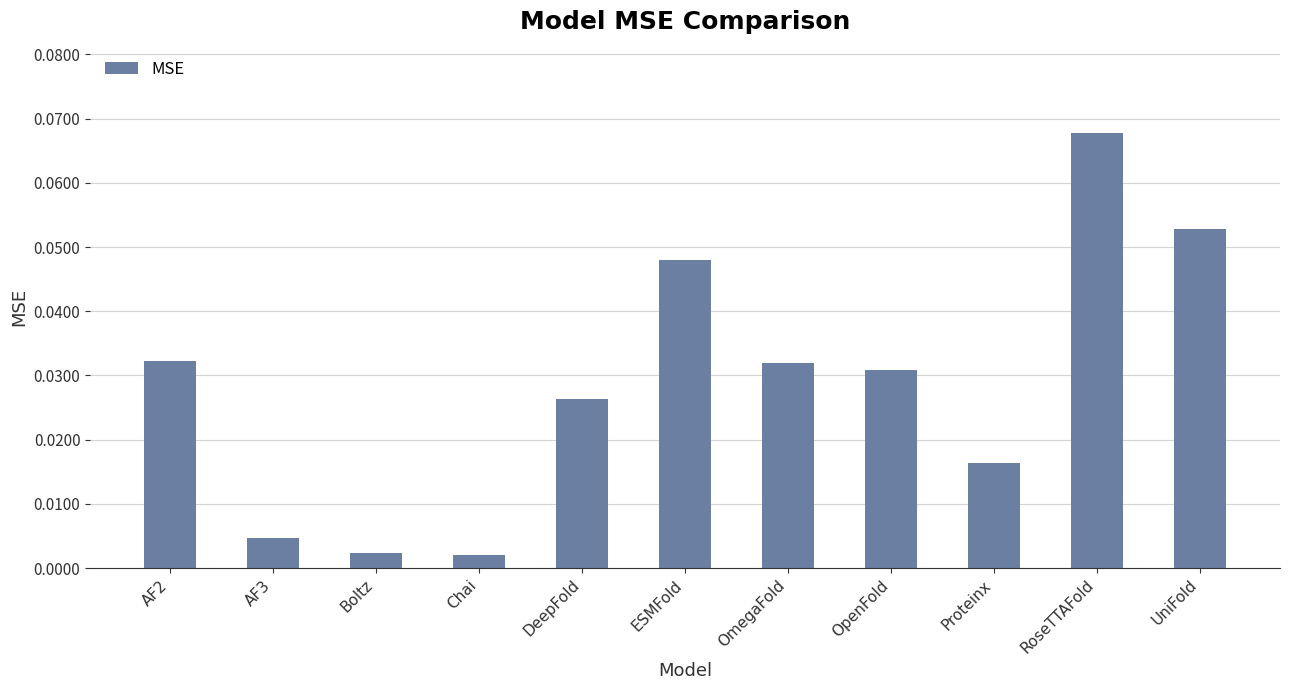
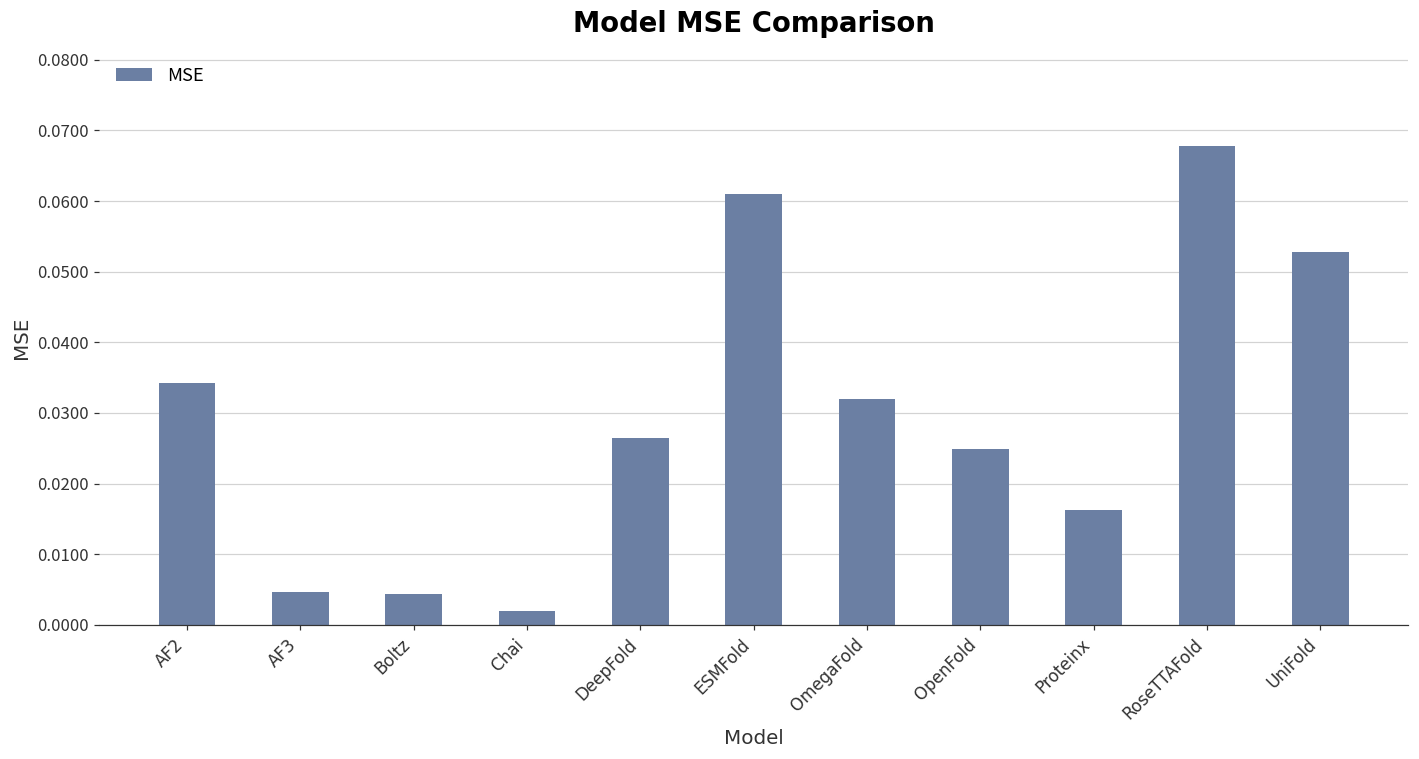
AF2: 0.032 -> 0.034
Boltz: 0.002 -> 0.004
ESMFold: 0.048 -> 0.061
OpenFold: 0.031 -> 0.025
